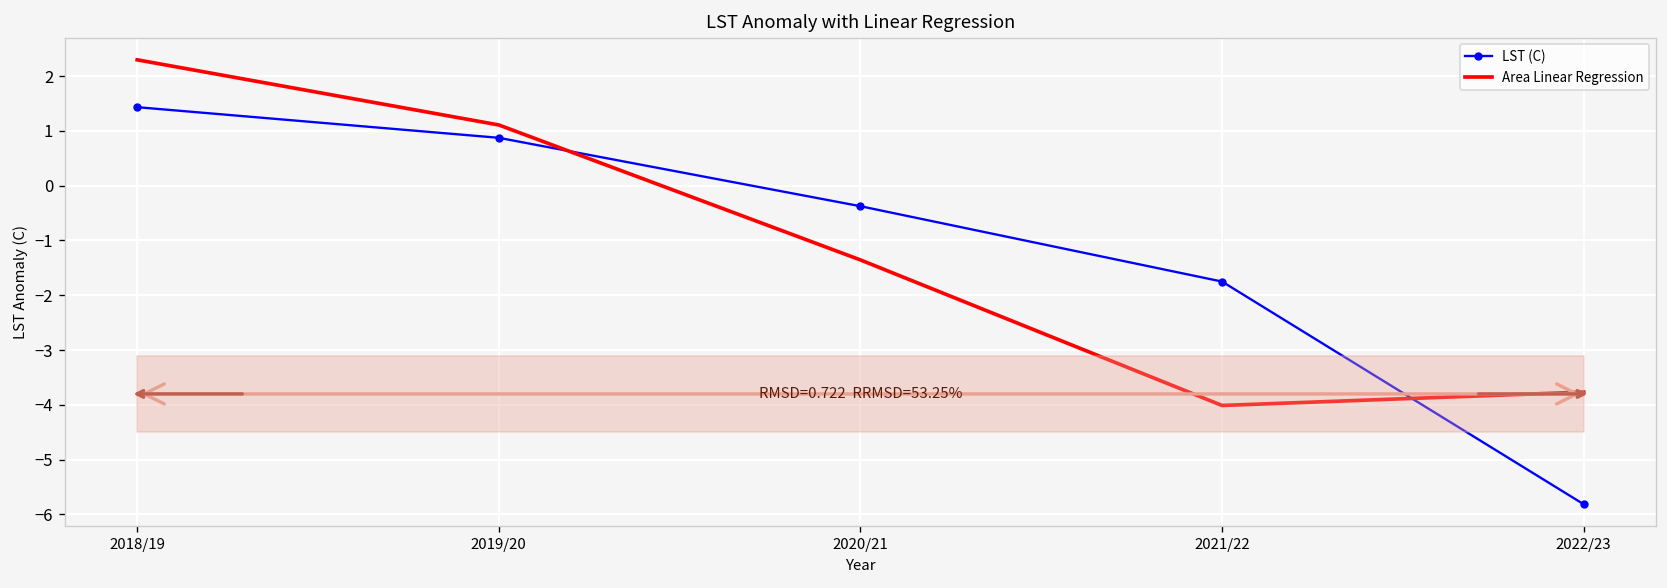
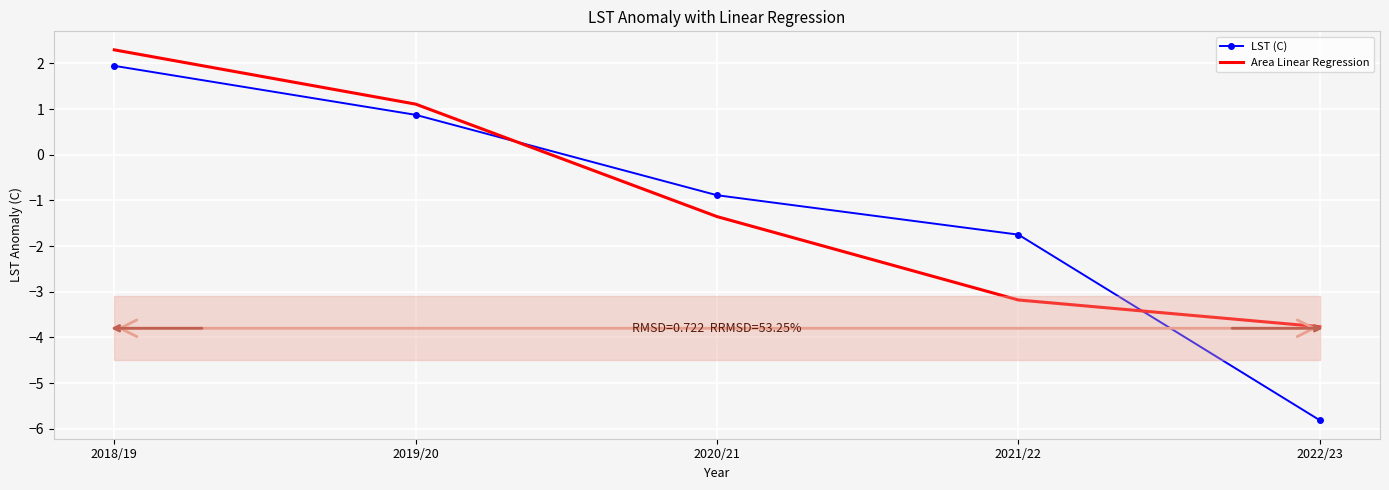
LST (C), 2018/19: 1.4 -> 1.9
LST (C), 2020/21: -0.4 -> -0.9
Area Linear Regression, 2021/22: -4.0 -> -3.2
